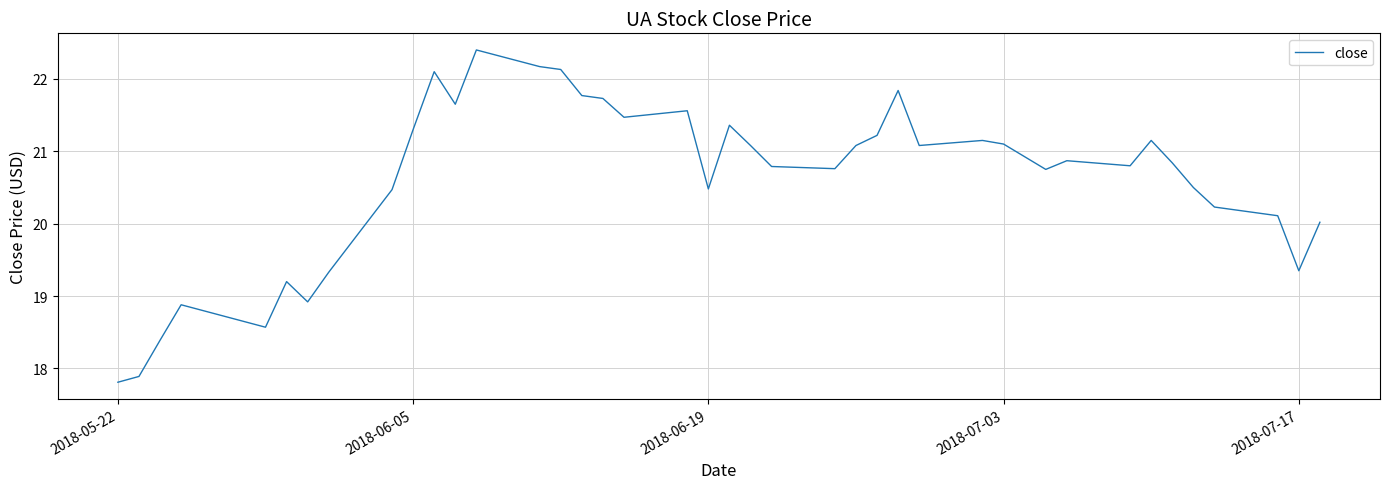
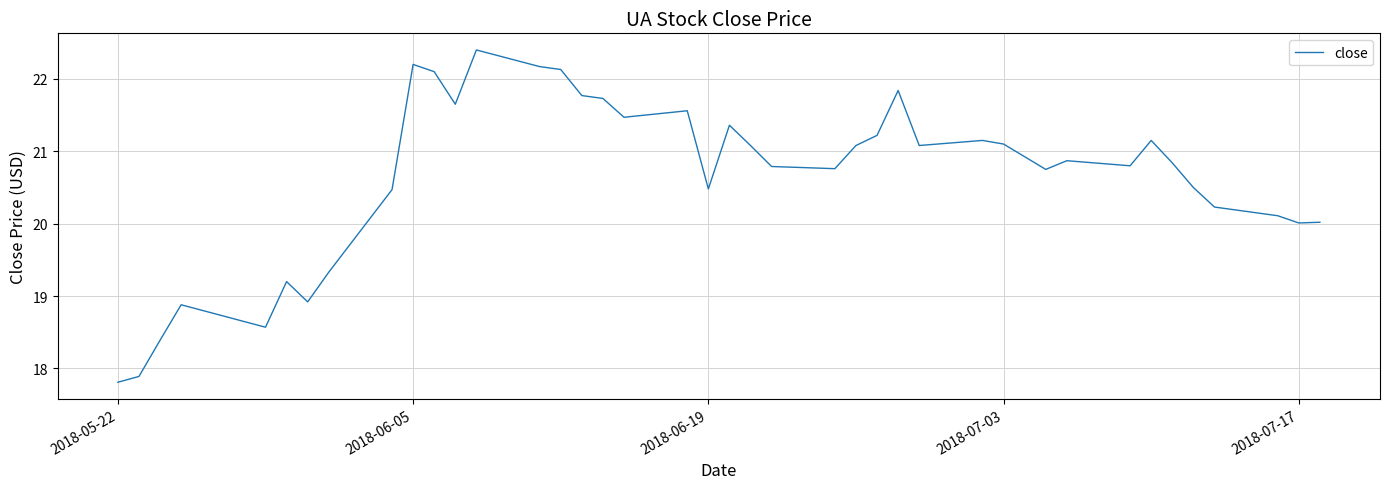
2018-06-05: 21.3 -> 22.2
2018-07-17: 19.4 -> 20.0
